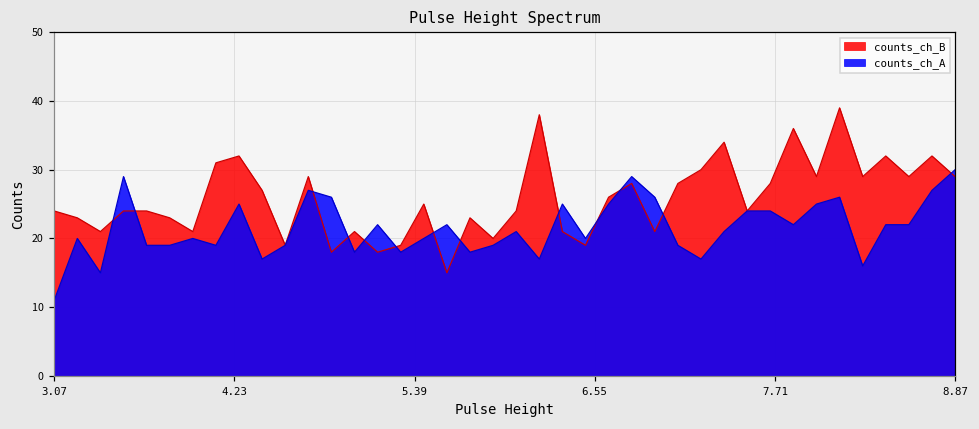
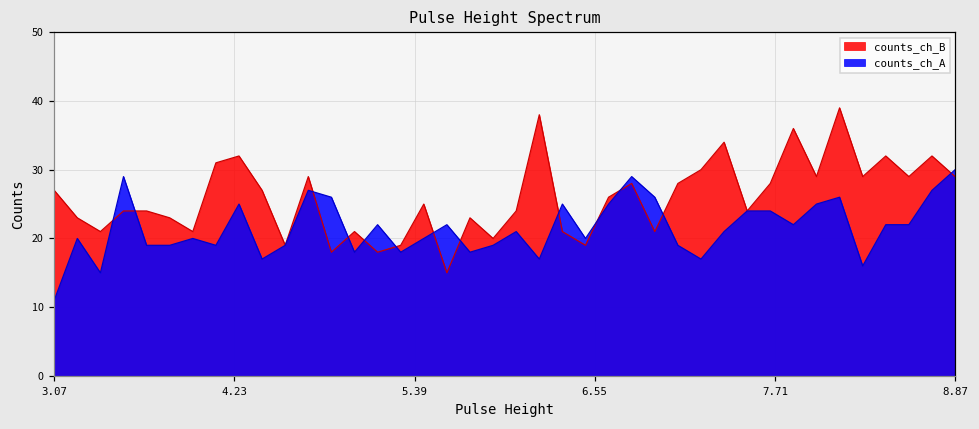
counts_ch_B, 3.07: 24 -> 27
